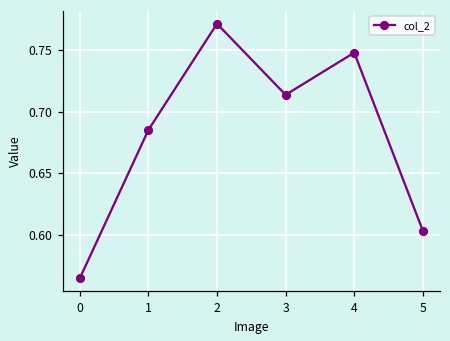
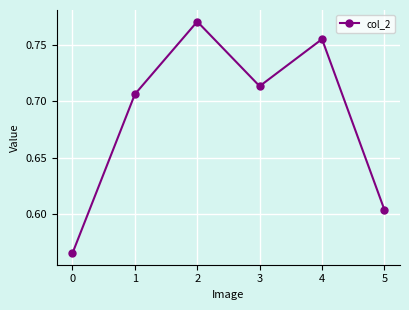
1: 0.685 -> 0.706
4: 0.748 -> 0.755
